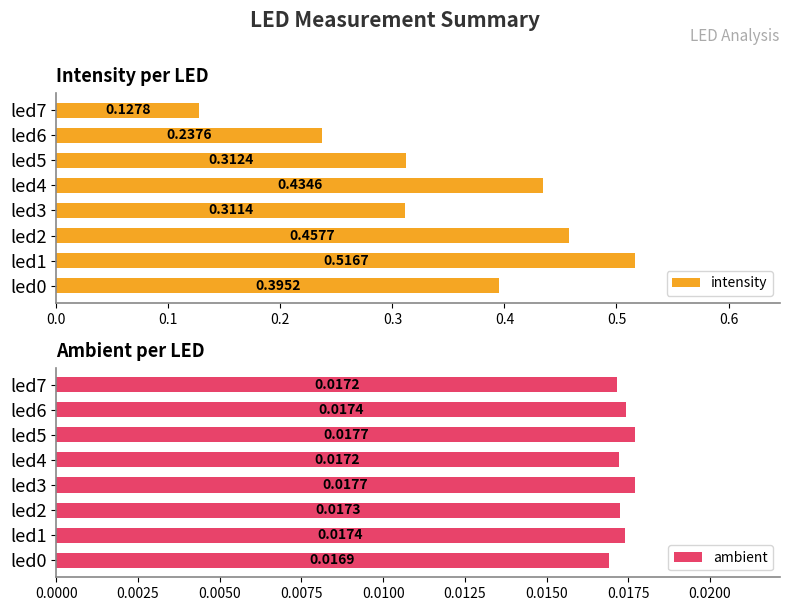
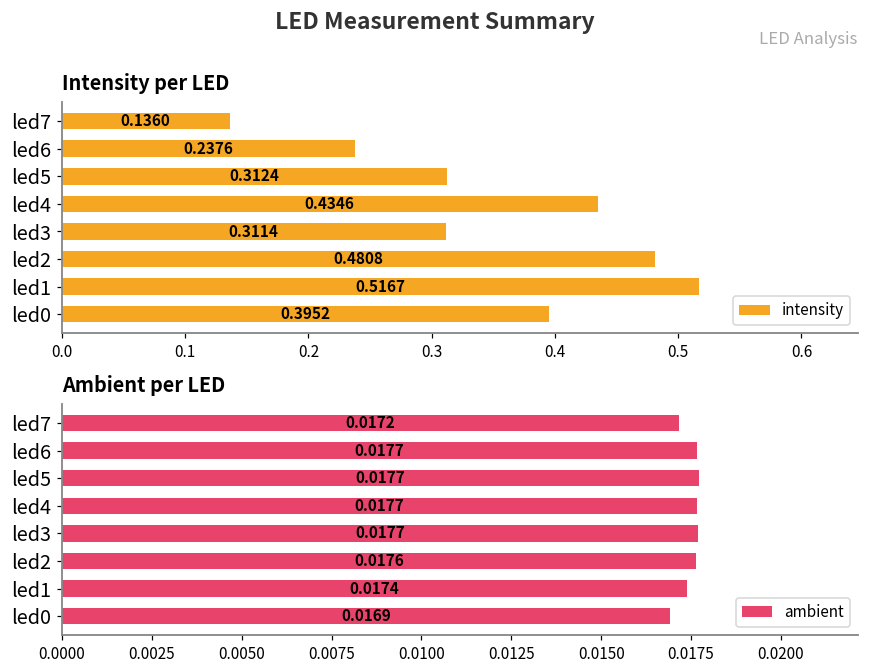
Intensity per LED, led7: 0.1278 -> 0.1360
Intensity per LED, led2: 0.4577 -> 0.4808
Ambient per LED, led6: 0.0174 -> 0.0177
Ambient per LED, led4: 0.0172 -> 0.0177
Ambient per LED, led2: 0.0173 -> 0.0176
